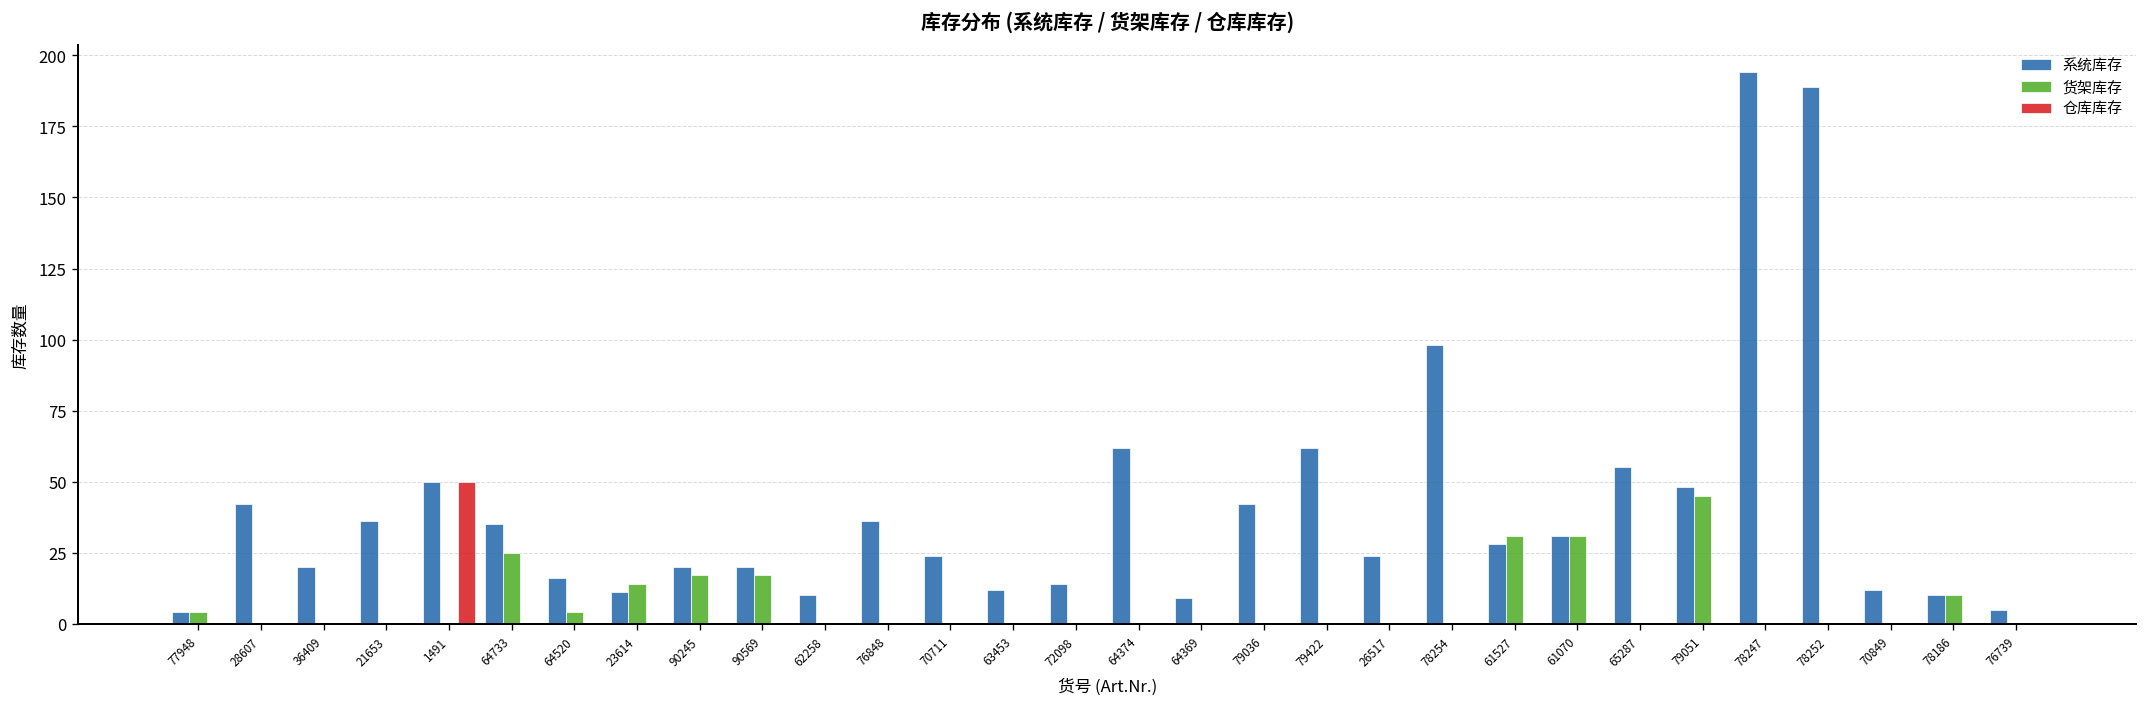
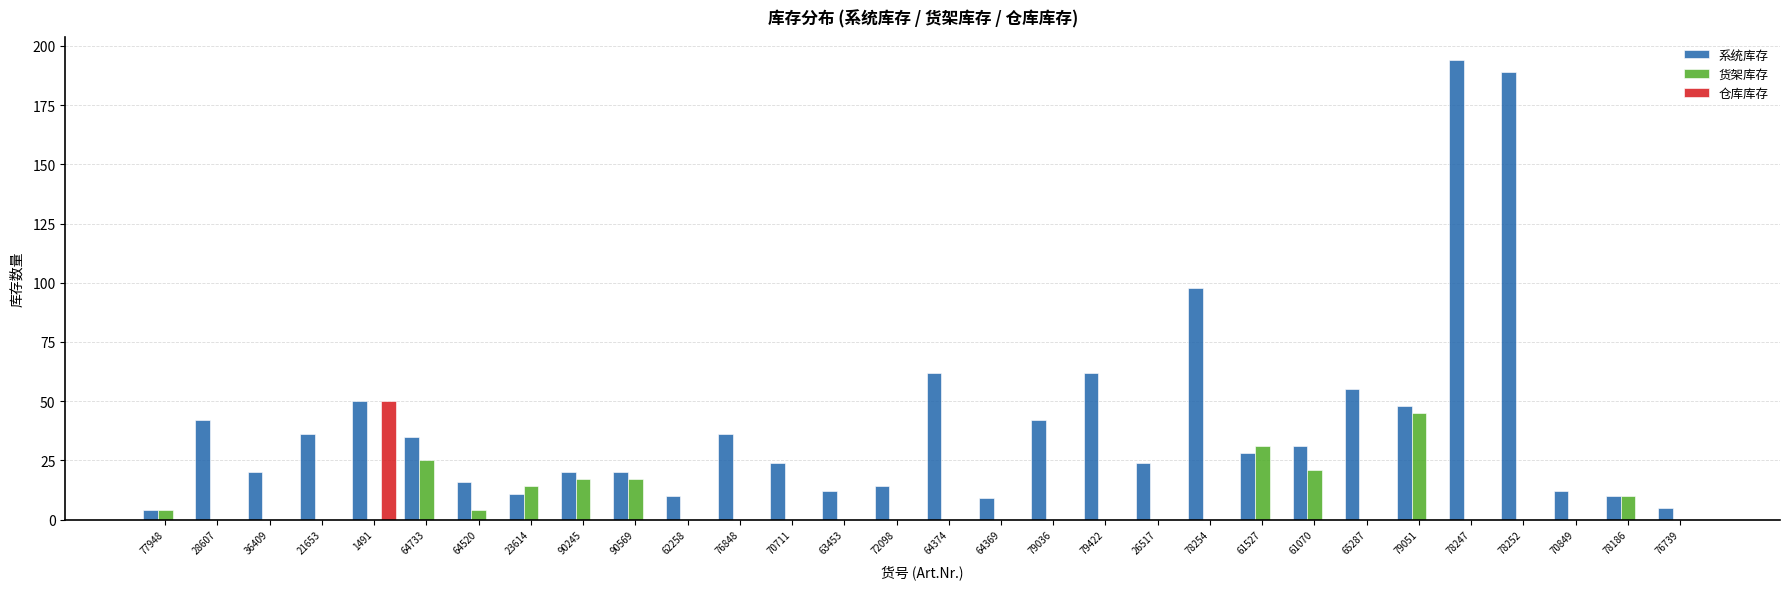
货架库存, 61070: 31 -> 21
